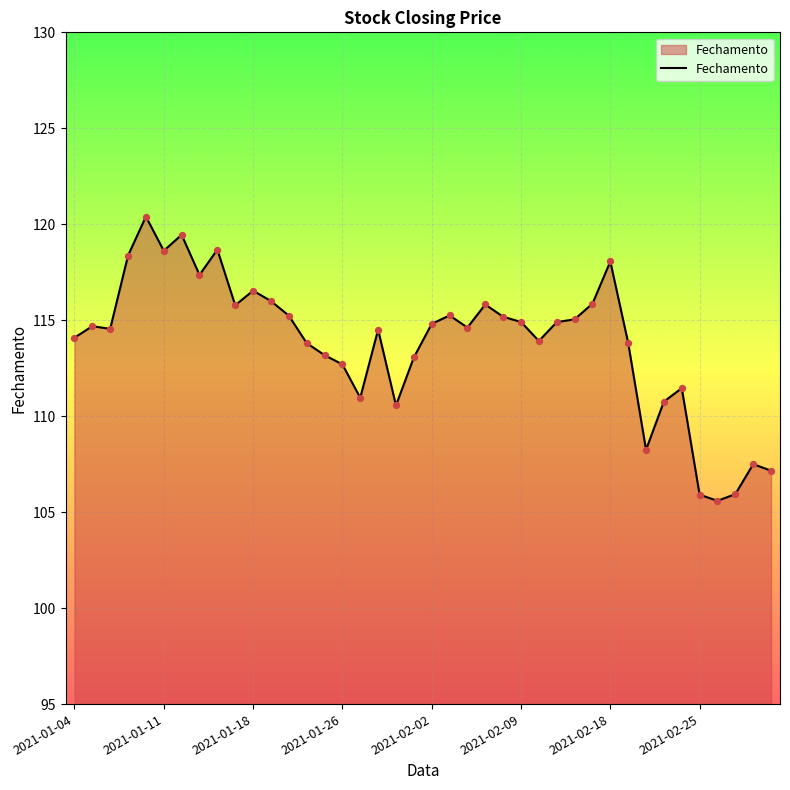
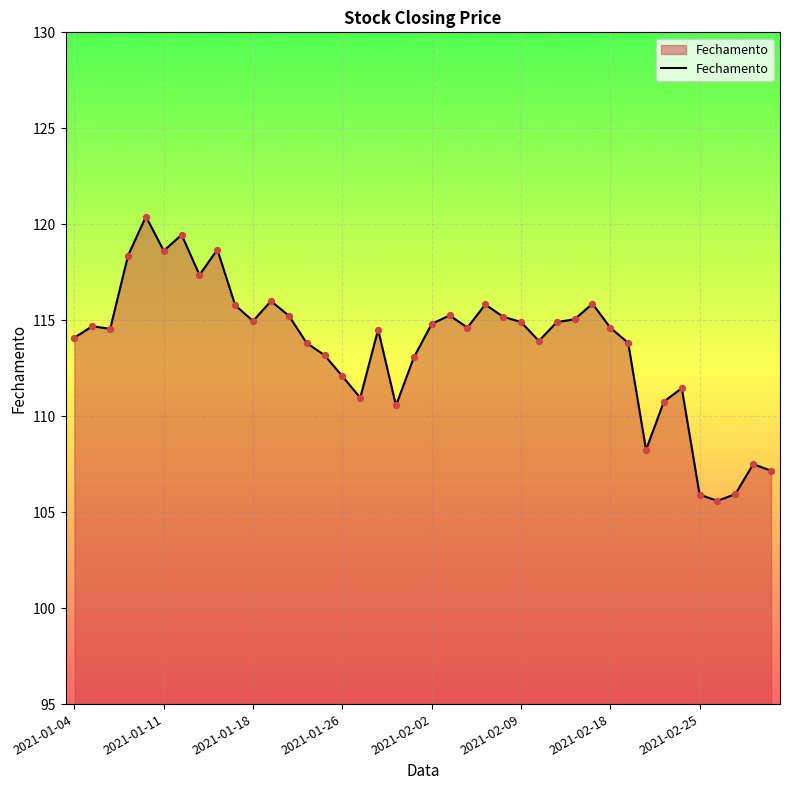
2021-01-18: 116.5 -> 115.0
2021-01-26: 112.7 -> 112.1
2021-02-18: 118.1 -> 114.6
